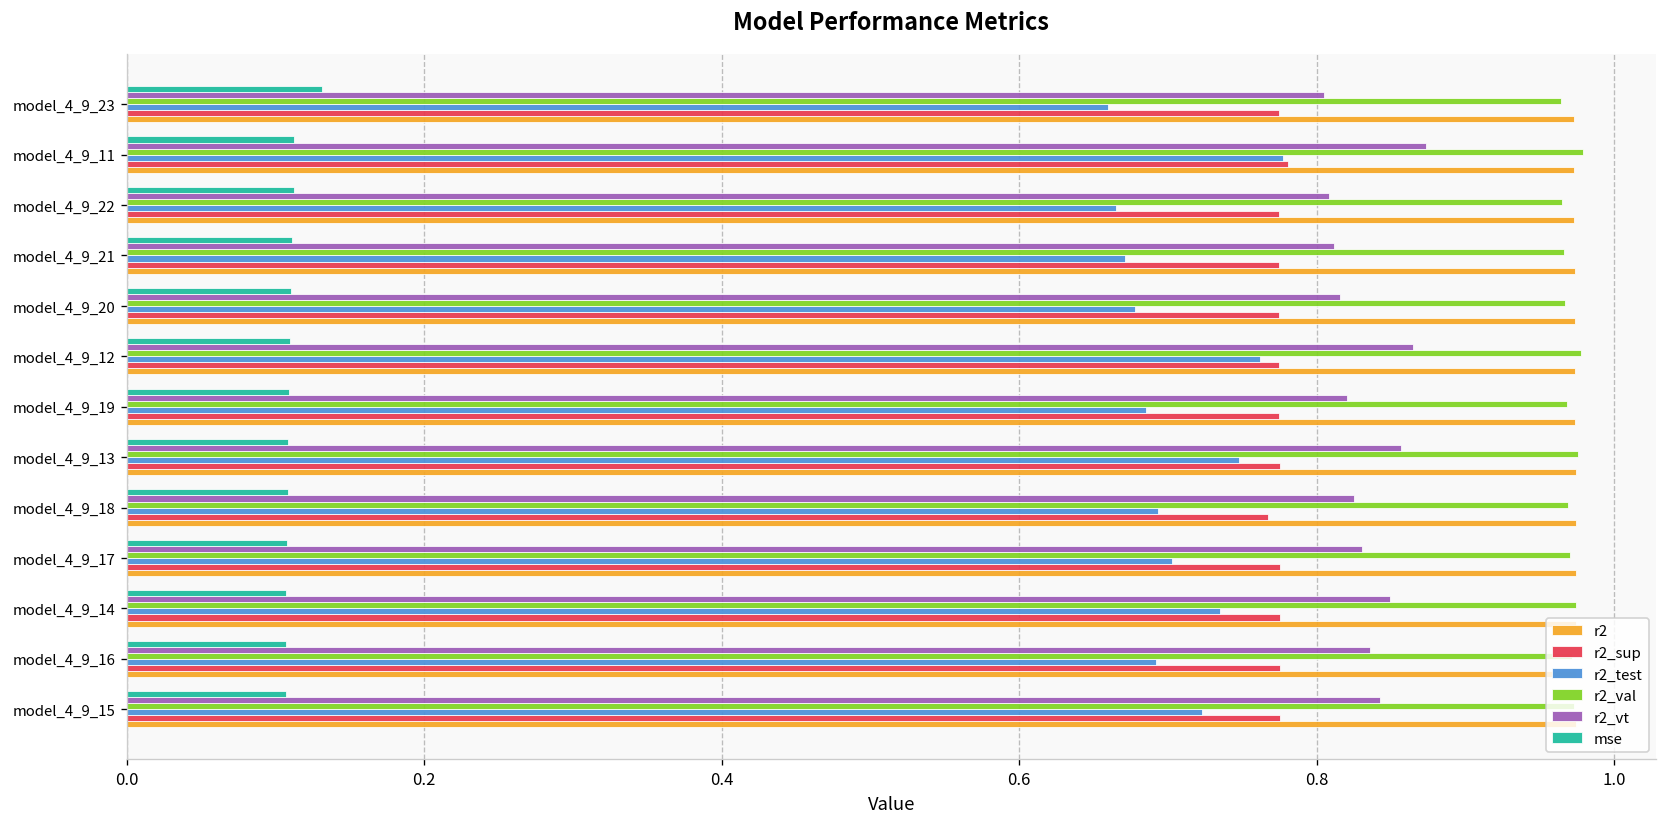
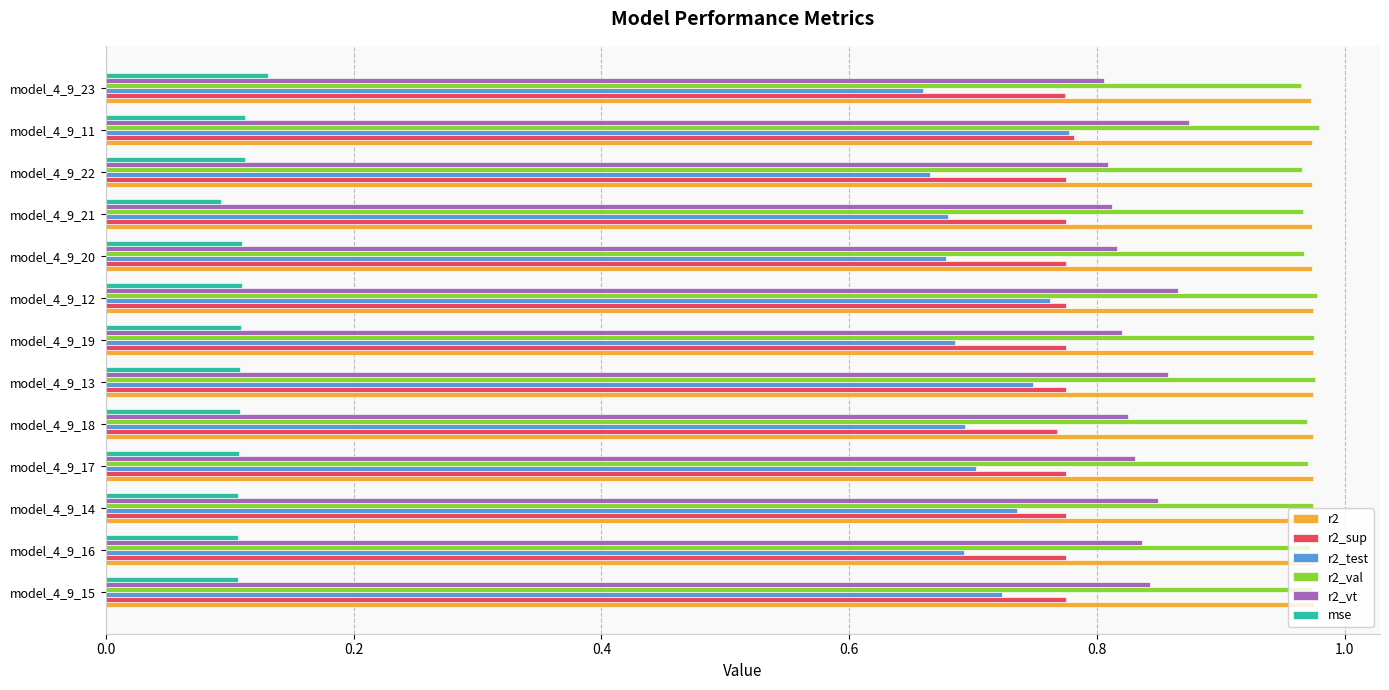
mse, model_4_9_21: 0.111 -> 0.093
r2_test, model_4_9_21: 0.671 -> 0.680
r2_val, model_4_9_19: 0.968 -> 0.975
